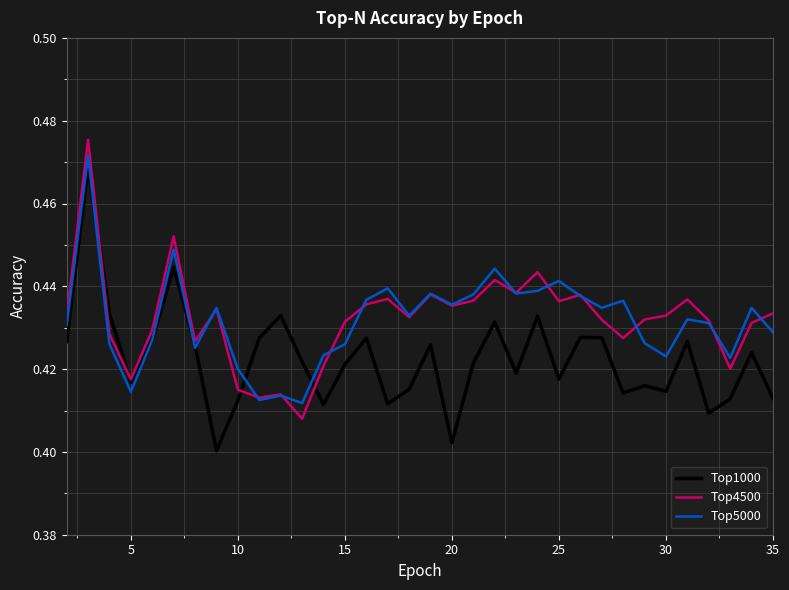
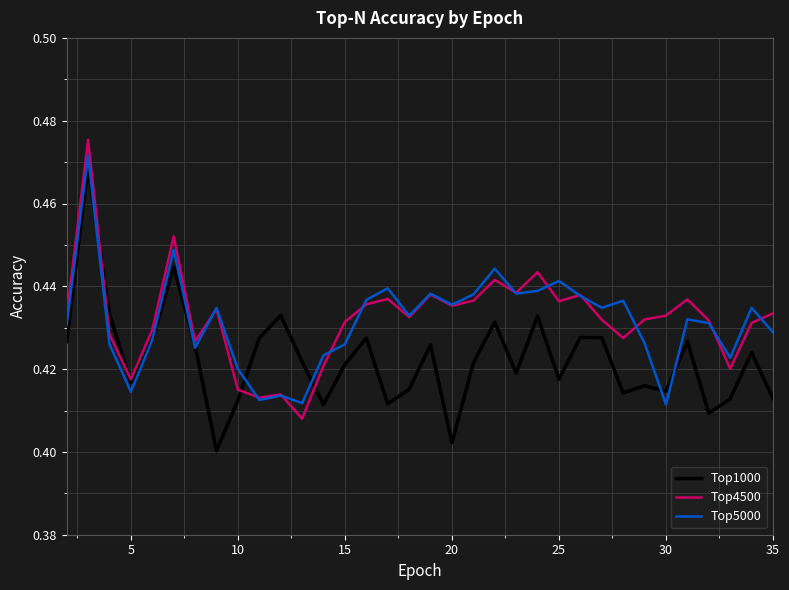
Top5000, 30: 0.423 -> 0.411
